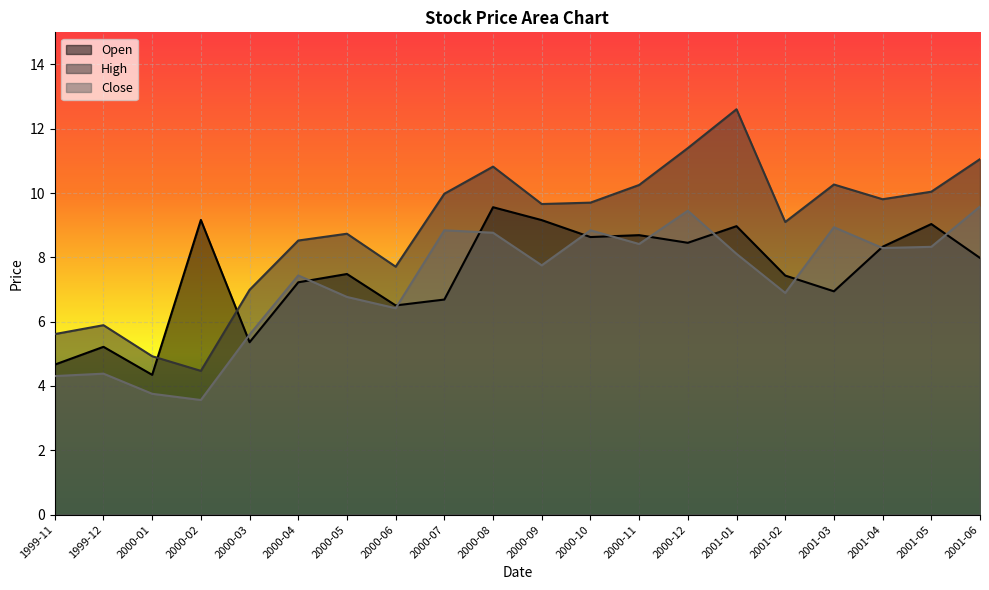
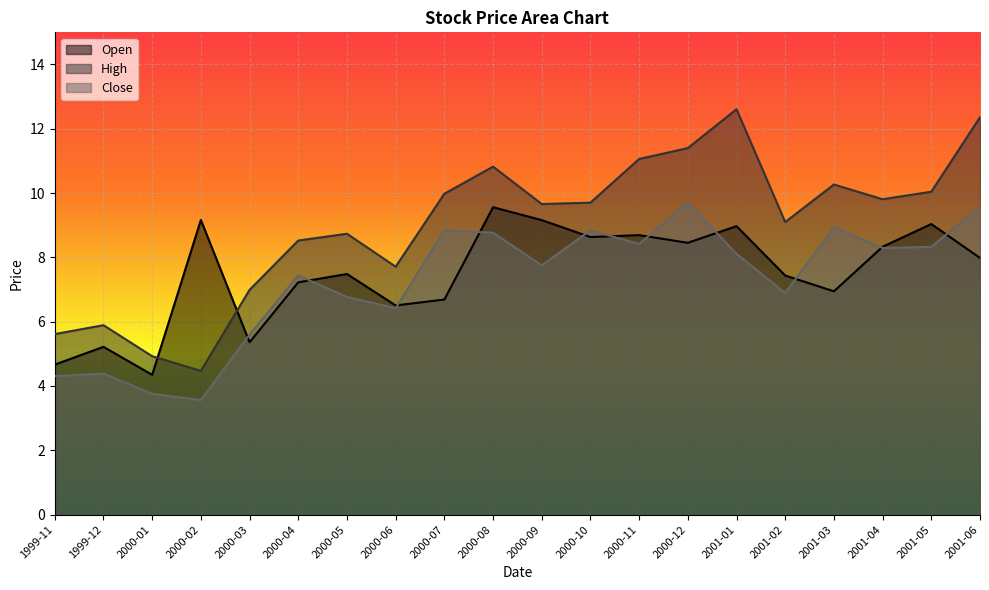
High, 2000-11: 10.3 -> 11.1
Close, 2000-12: 9.5 -> 9.7
High, 2001-06: 11.1 -> 12.4
